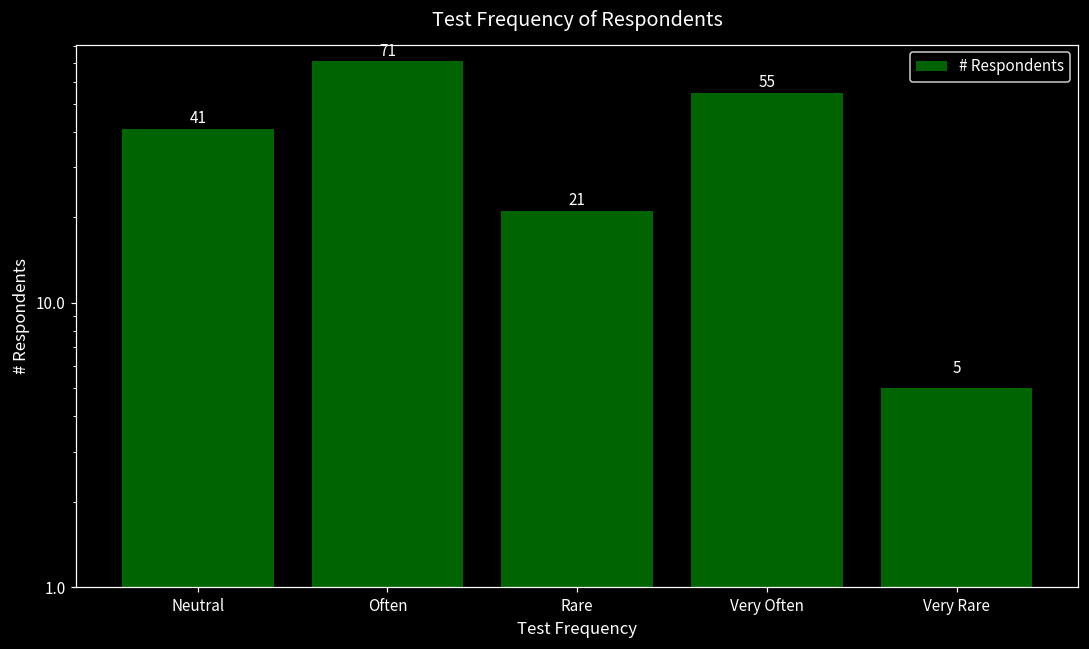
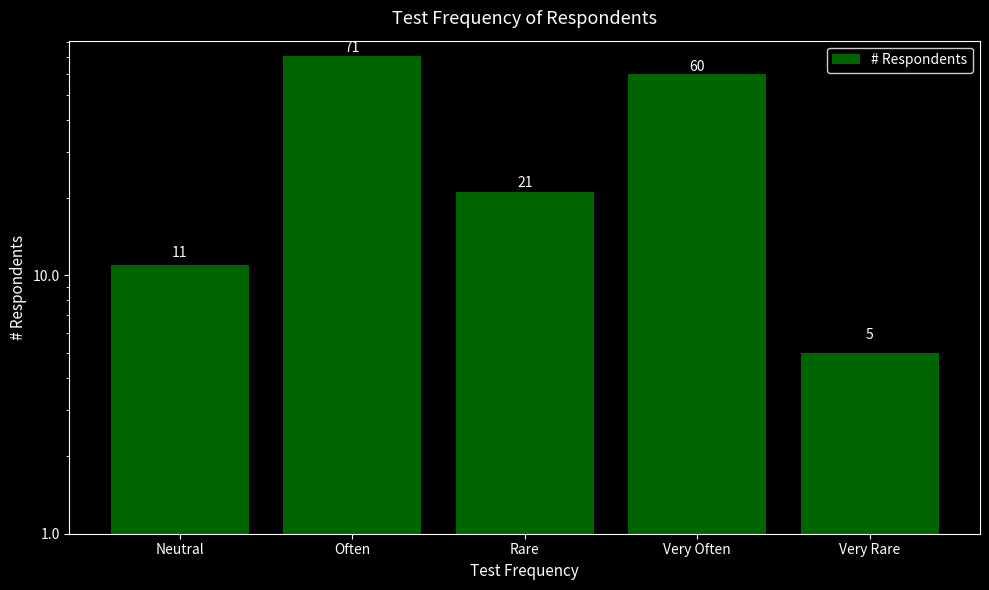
Neutral: 41 -> 11
Very Often: 55 -> 60
